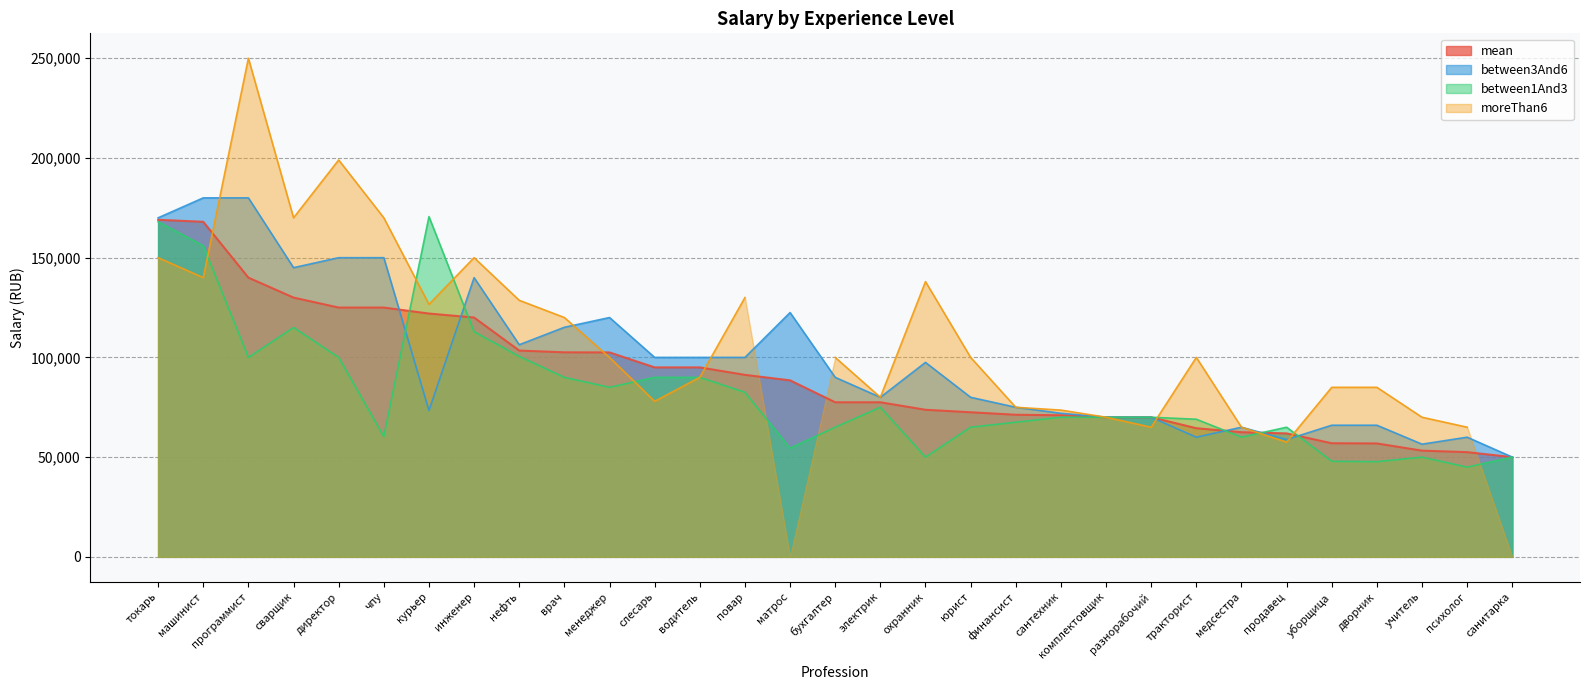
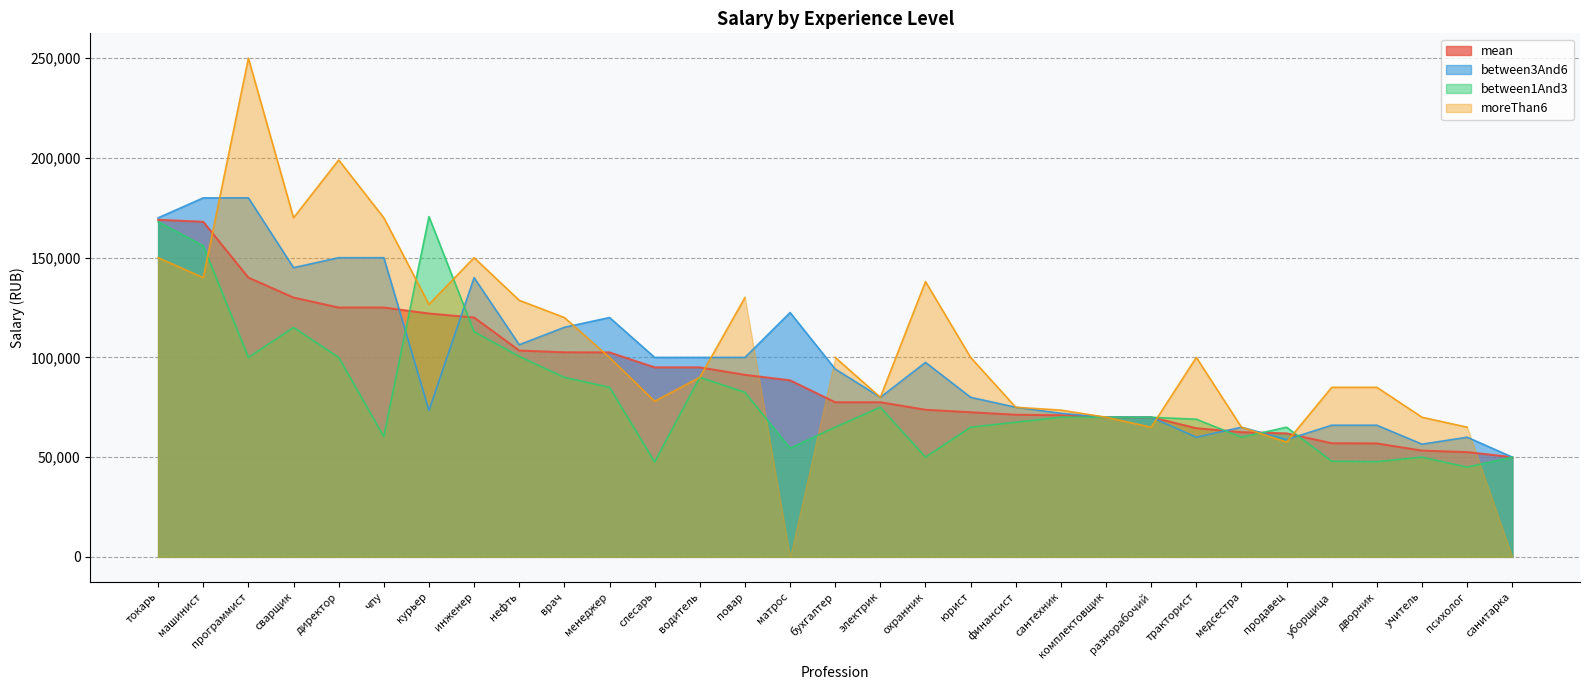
between1And3, слесарь: 90,000 -> 48,000
between3And6, бухгалтер: 90,000 -> 94,000
